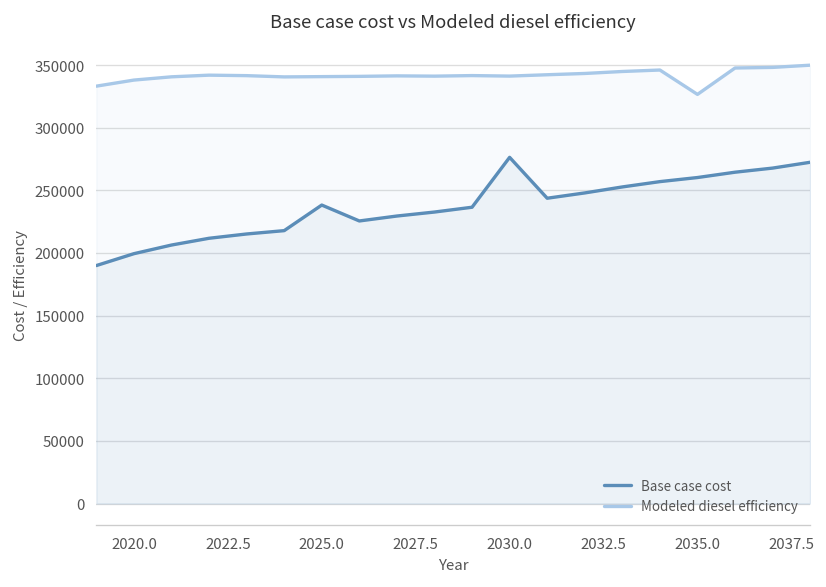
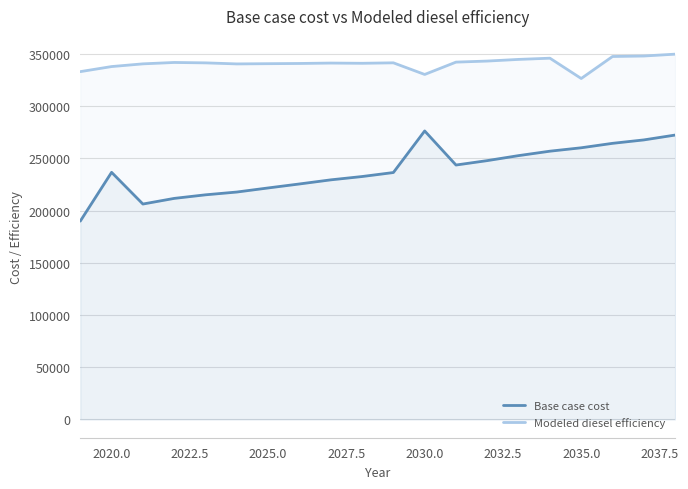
Base case cost, 2020.0: 199000 -> 237000
Base case cost, 2025.0: 238000 -> 222000
Modeled diesel efficiency, 2030.0: 341000 -> 330000
